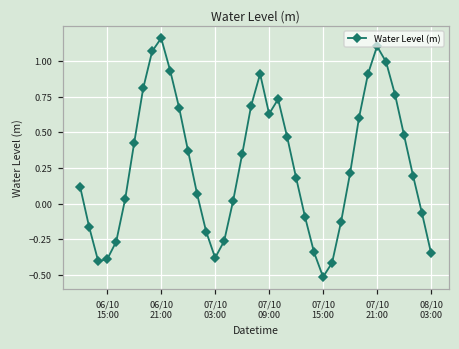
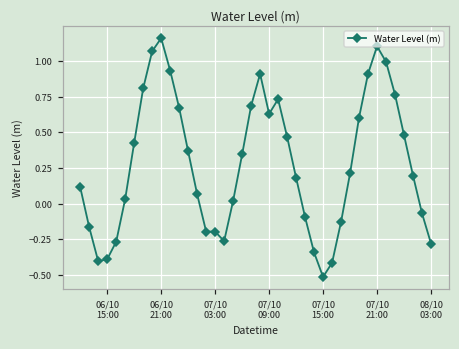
07/10 03:00: -0.38 -> -0.20
08/10 03:00: -0.35 -> -0.28
